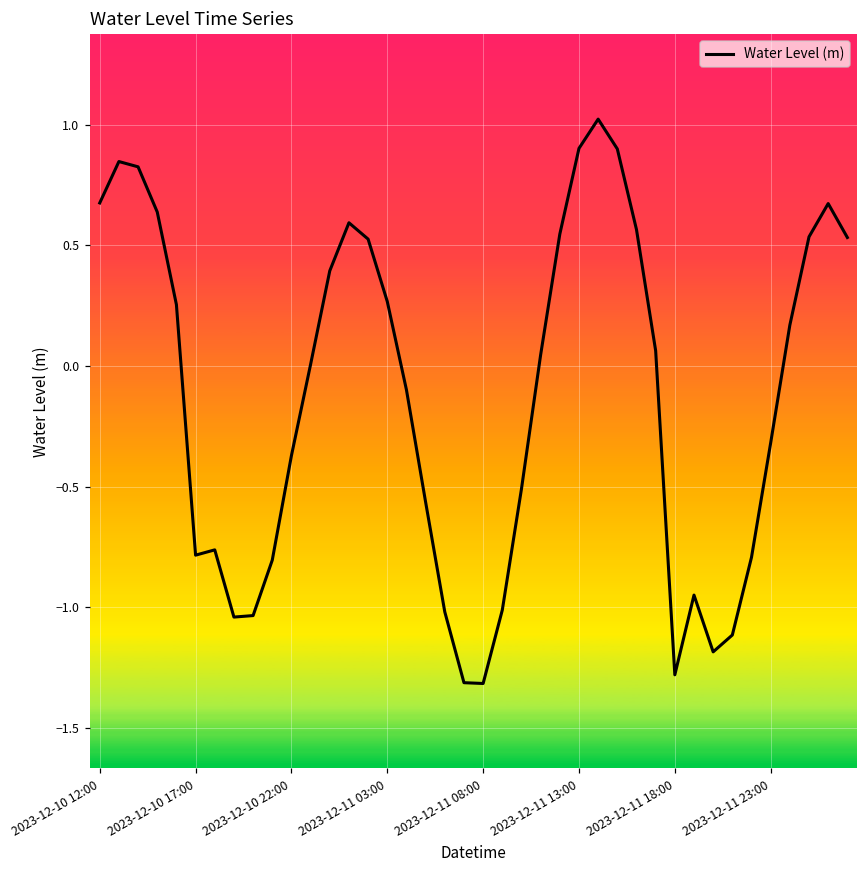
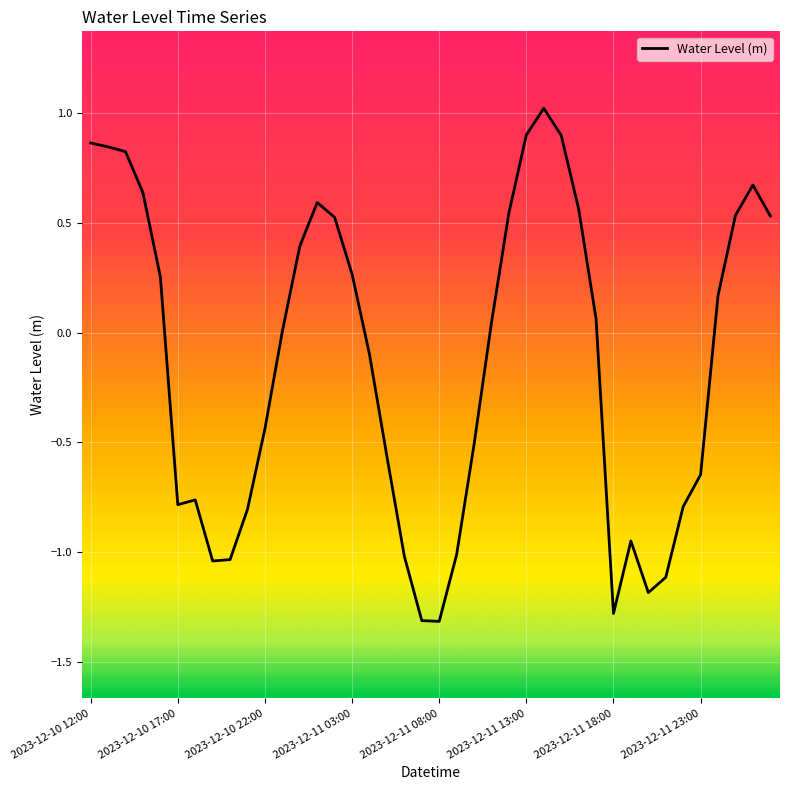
2023-12-10 12:00: 0.68 -> 0.86
2023-12-10 22:00: -0.37 -> -0.44
2023-12-11 23:00: -0.32 -> -0.65
